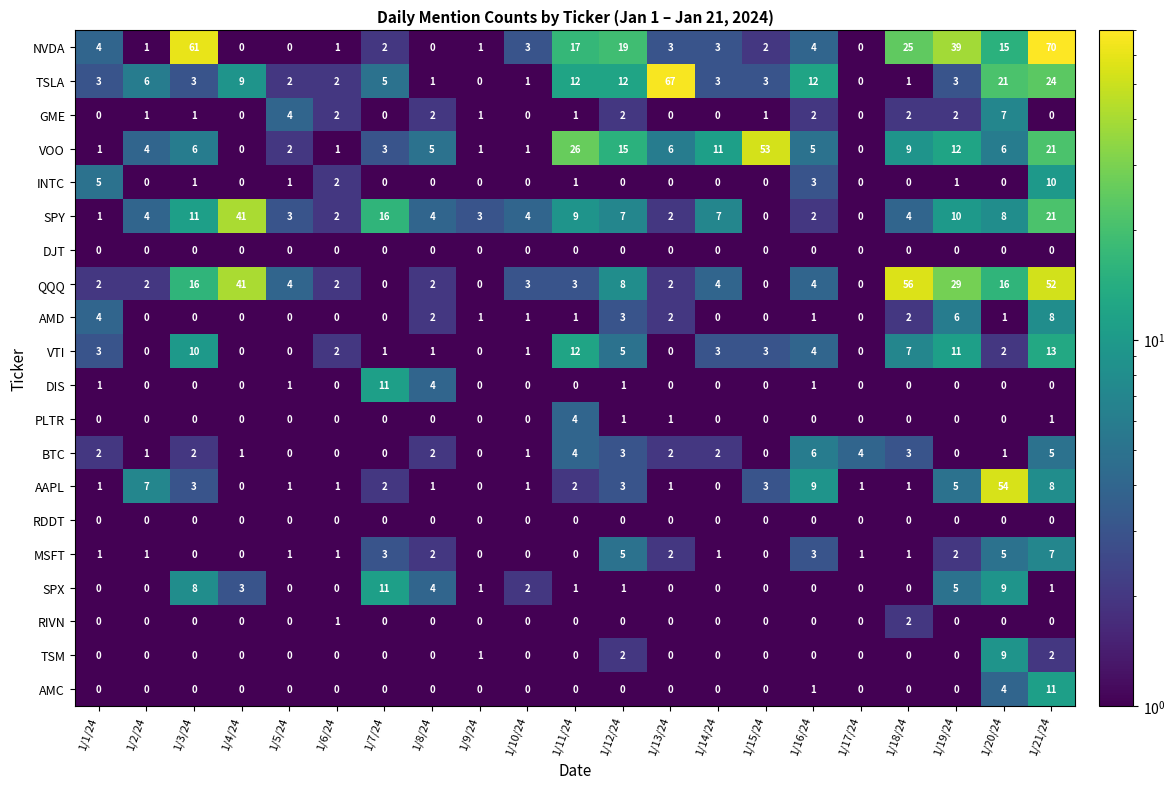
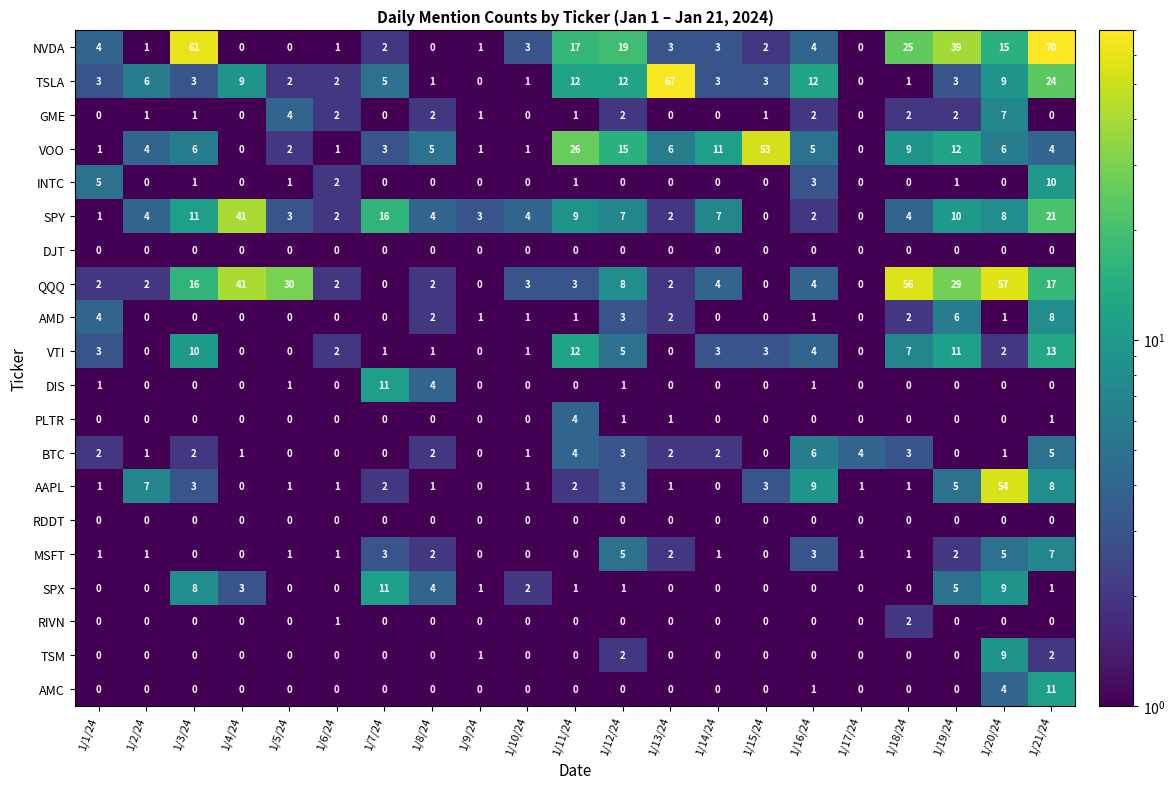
TSLA, 1/20/24: 21 -> 9
VOO, 1/21/24: 21 -> 4
QQQ, 1/5/24: 4 -> 30
QQQ, 1/20/24: 16 -> 57
QQQ, 1/21/24: 52 -> 17
